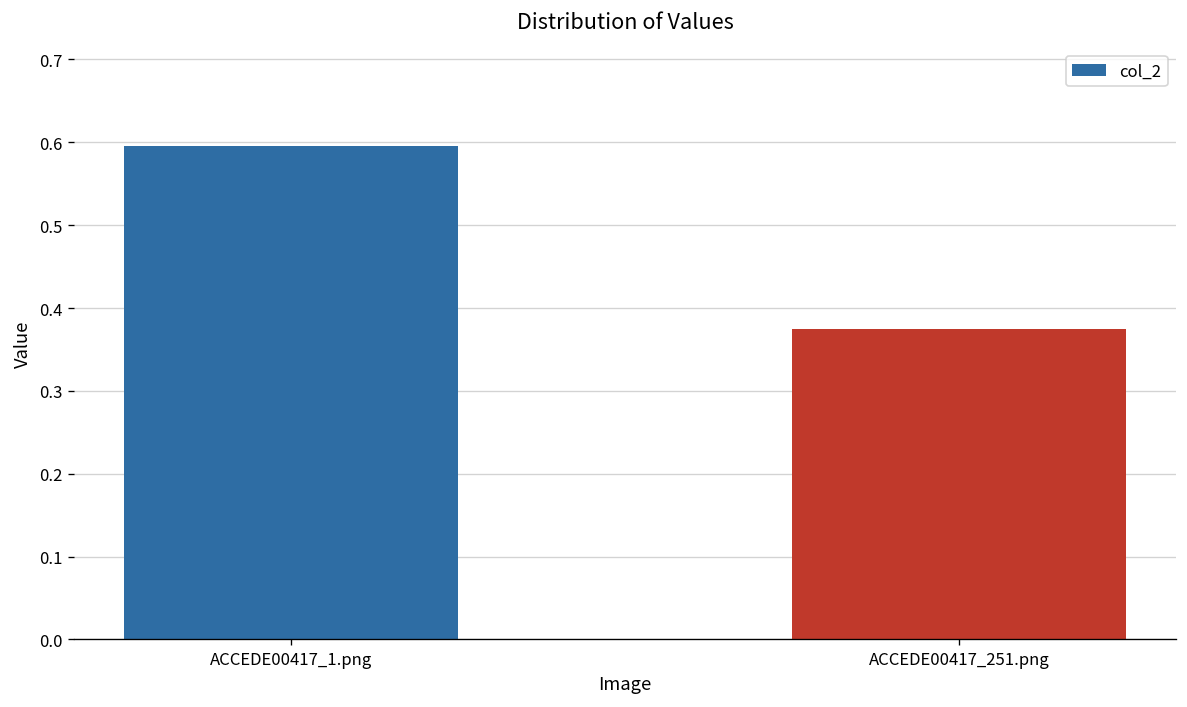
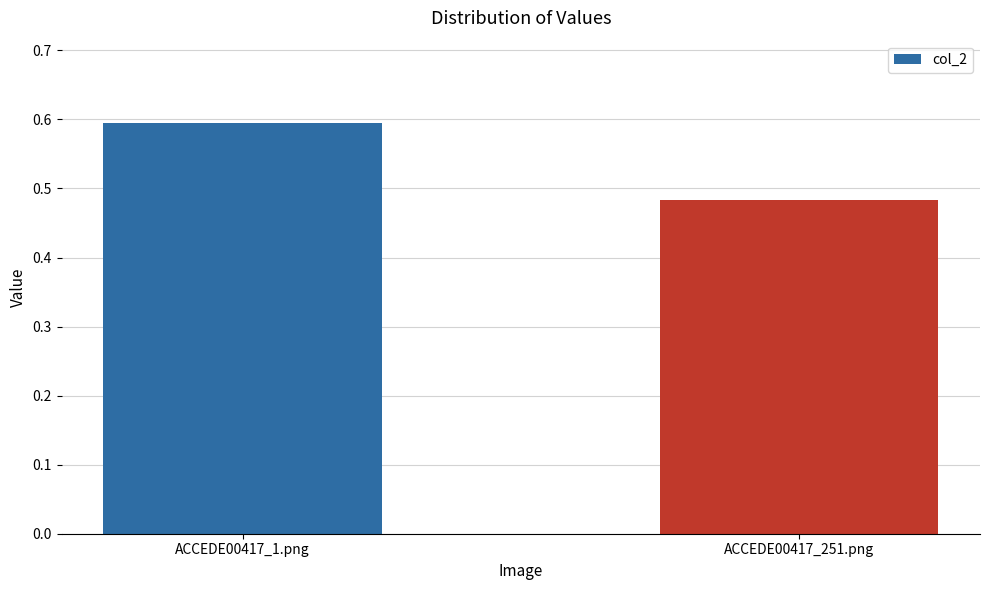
ACCEDE00417_251.png: 0.37 -> 0.48
